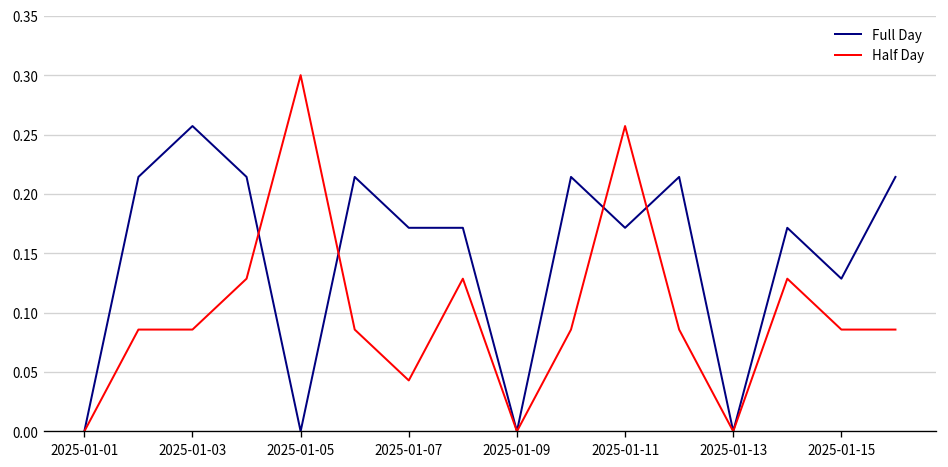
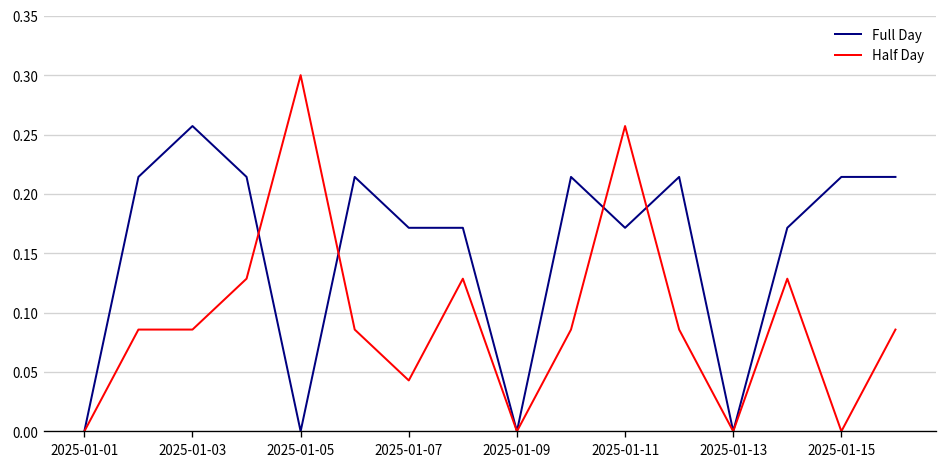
Full Day, 2025-01-15: 0.13 -> 0.21
Half Day, 2025-01-15: 0.09 -> 0.00
